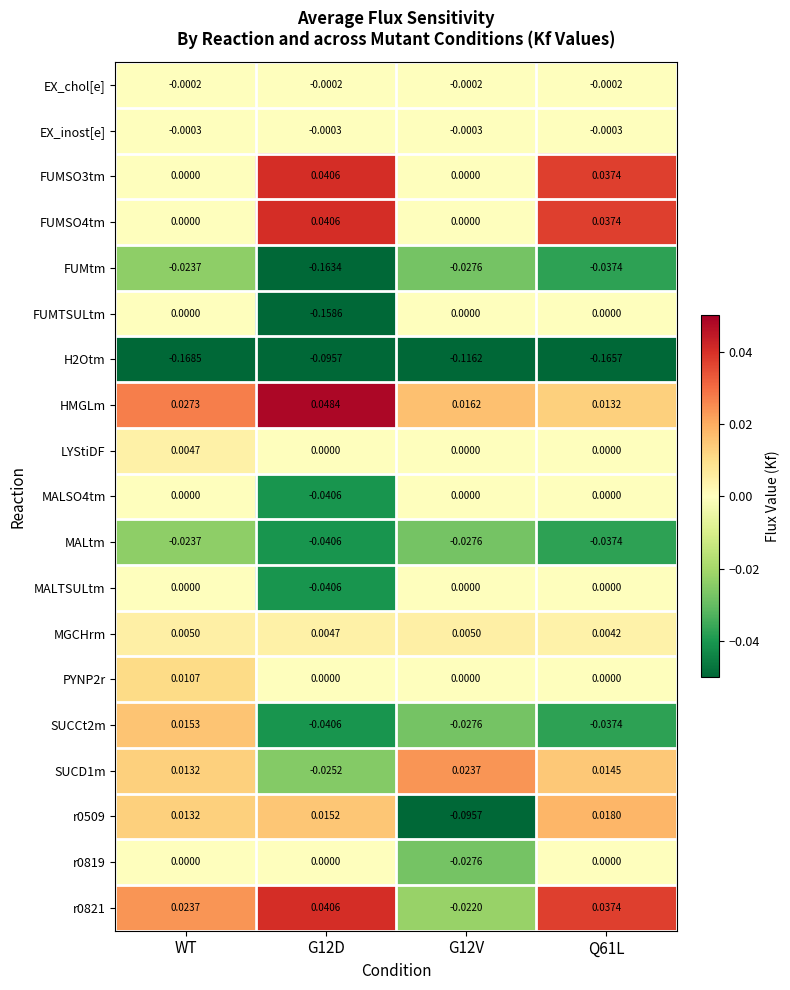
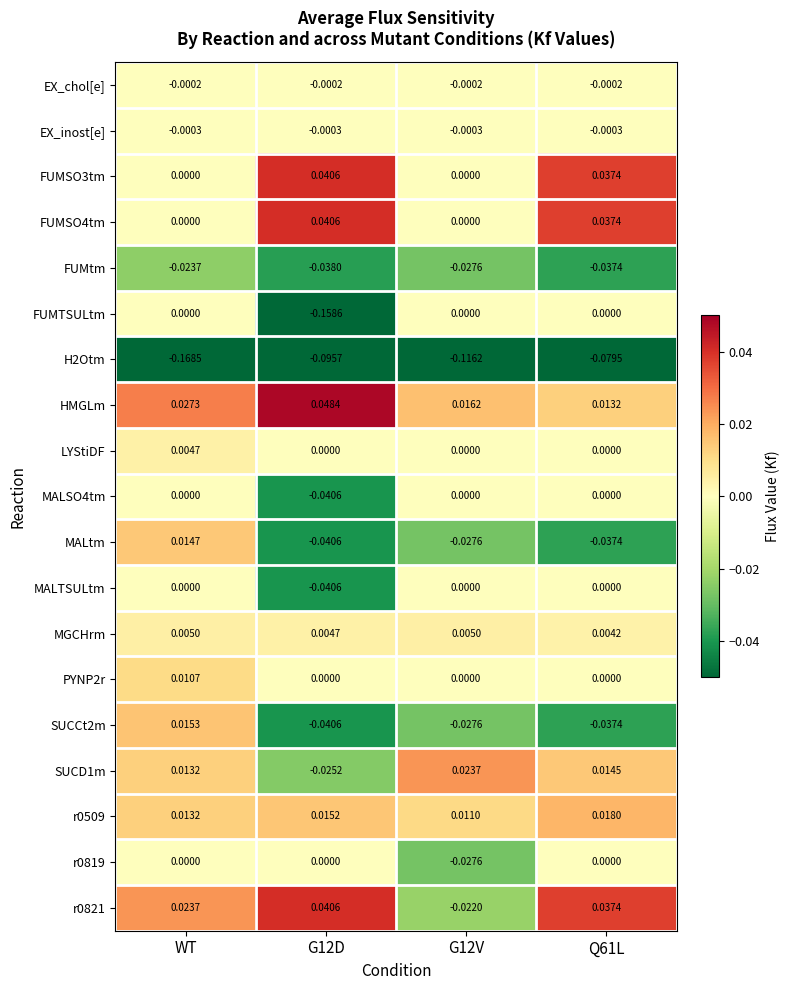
FUMtm, G12D: -0.1634 -> -0.0380
H2Otm, Q61L: -0.1657 -> -0.0795
MALtm, WT: -0.0237 -> 0.0147
r0509, G12V: -0.0957 -> 0.0110
